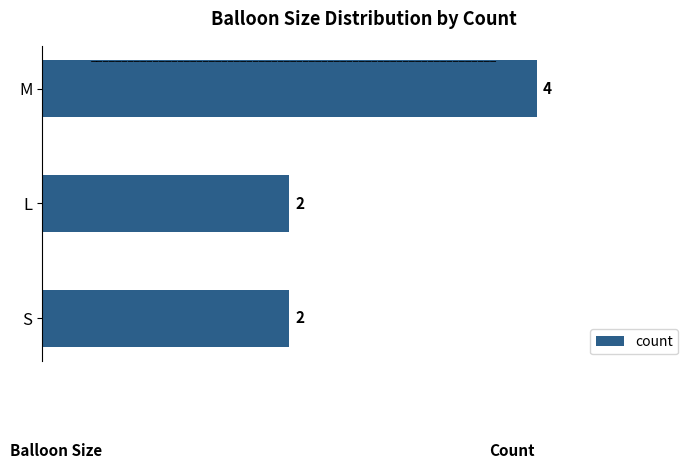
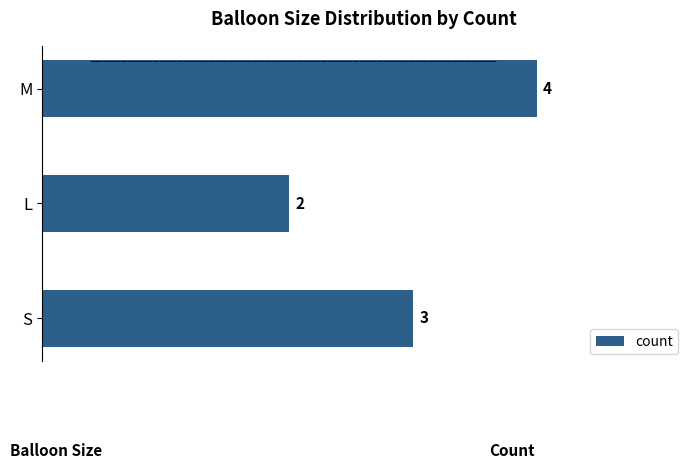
S: 2 -> 3
